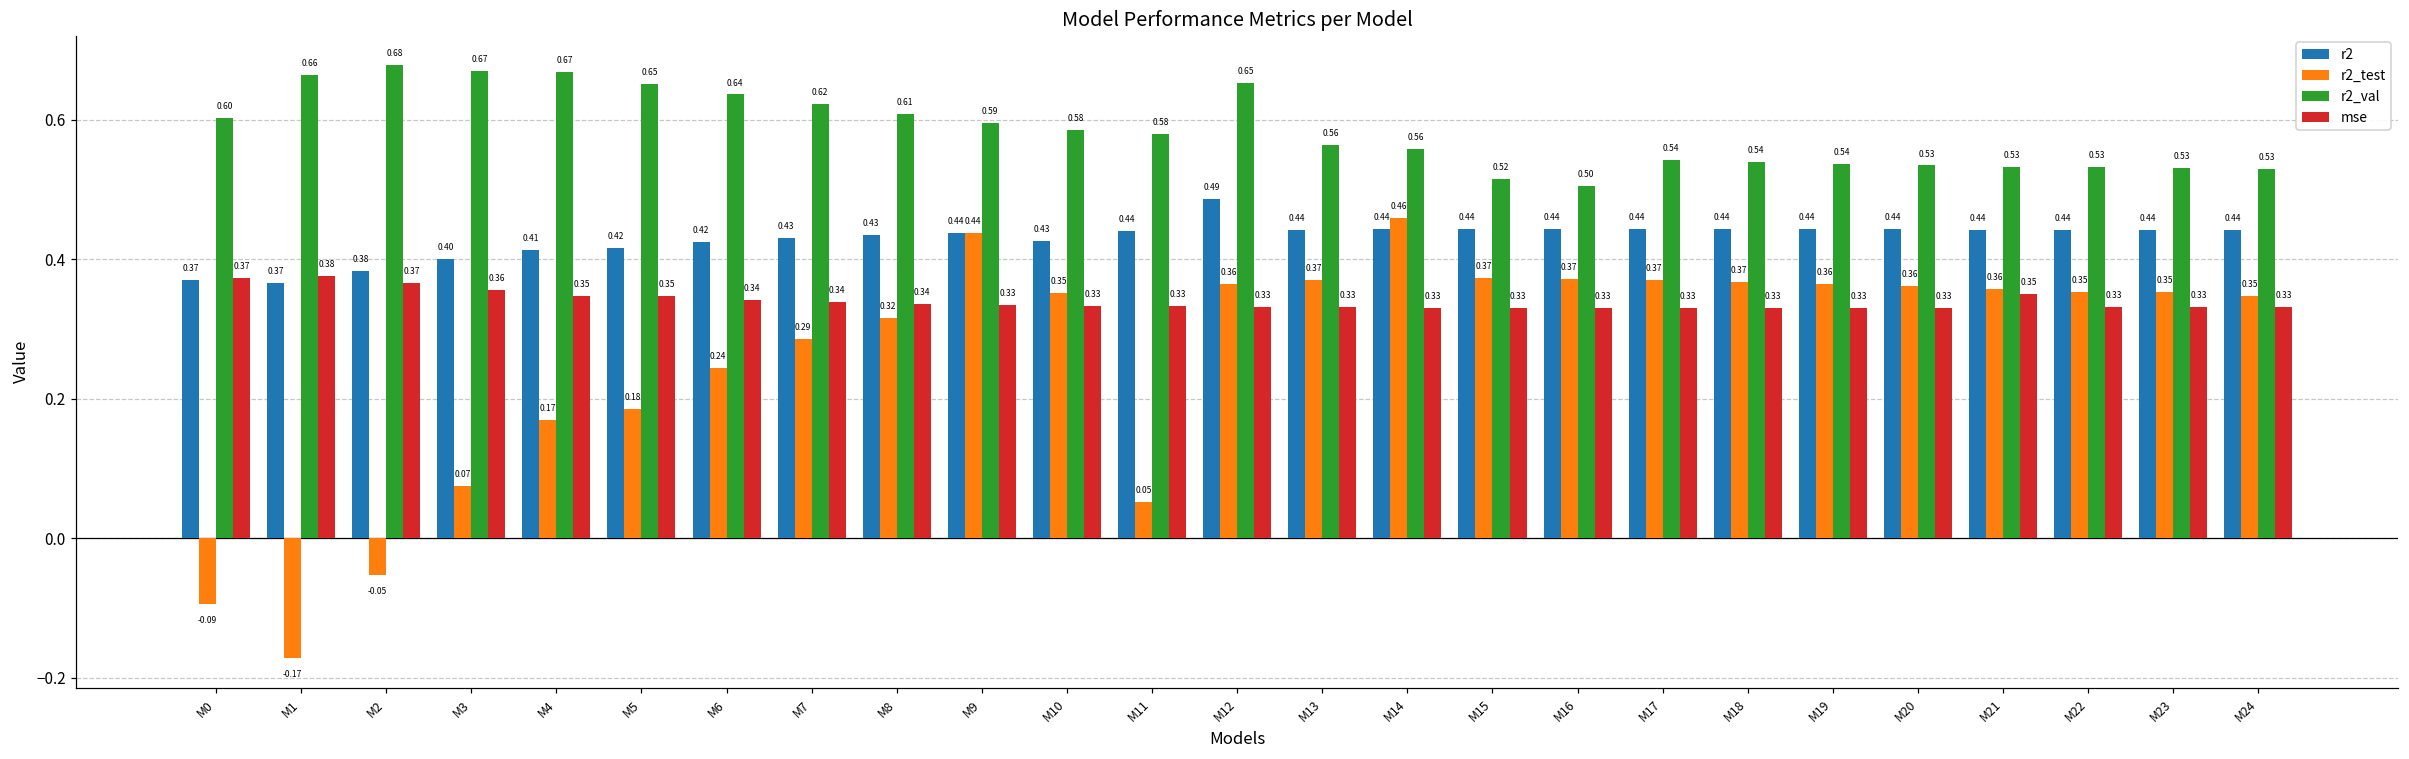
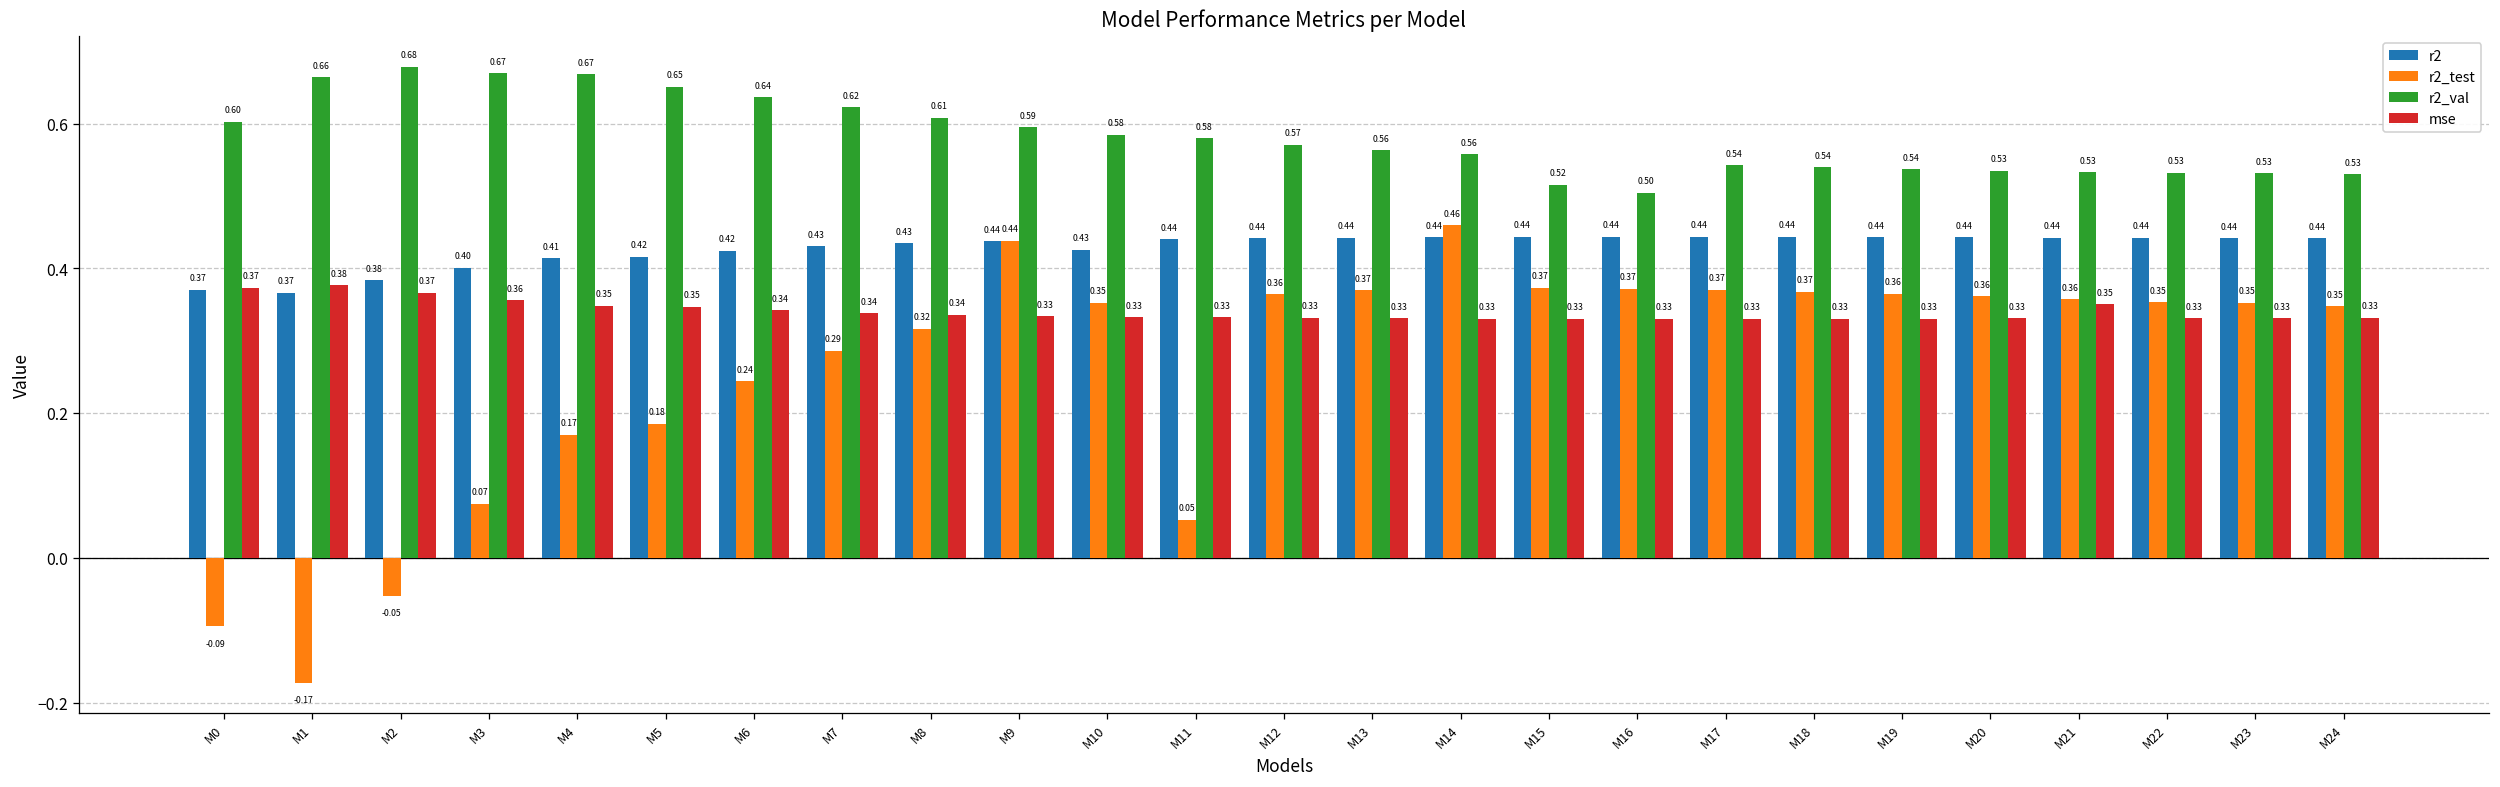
r2, M12: 0.49 -> 0.44
r2_val, M12: 0.65 -> 0.57
